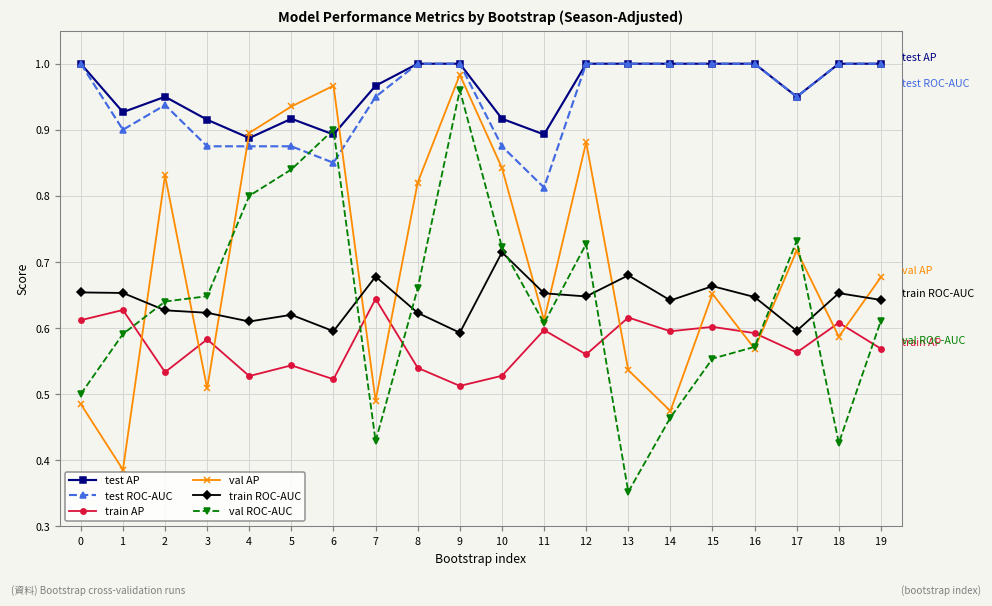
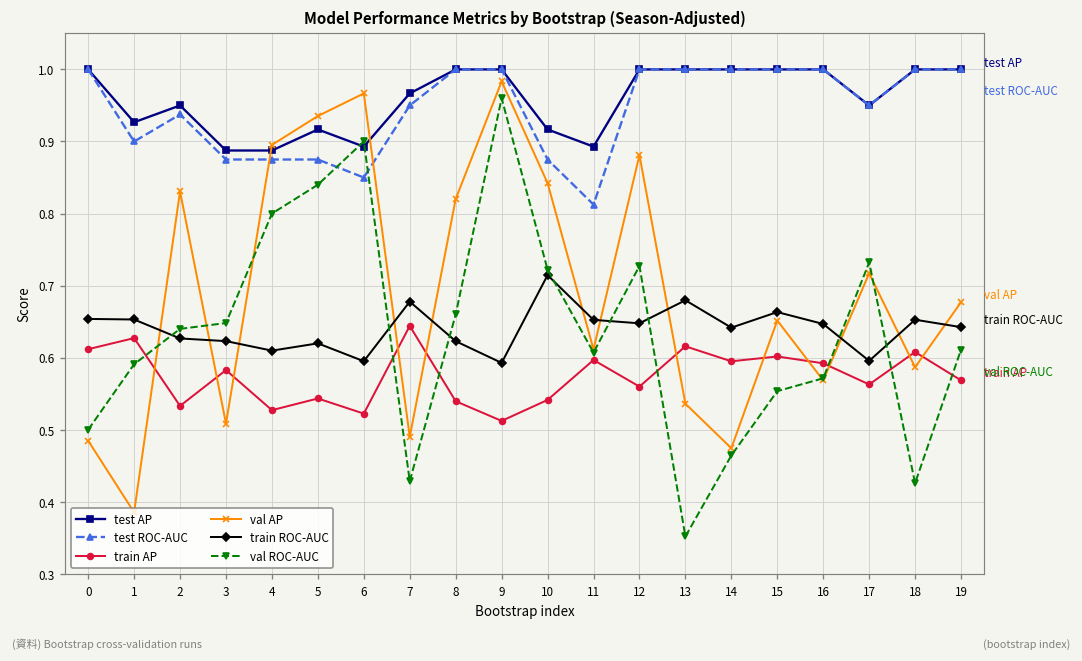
test AP, 3: 0.92 -> 0.89
train AP, 10: 0.53 -> 0.54
